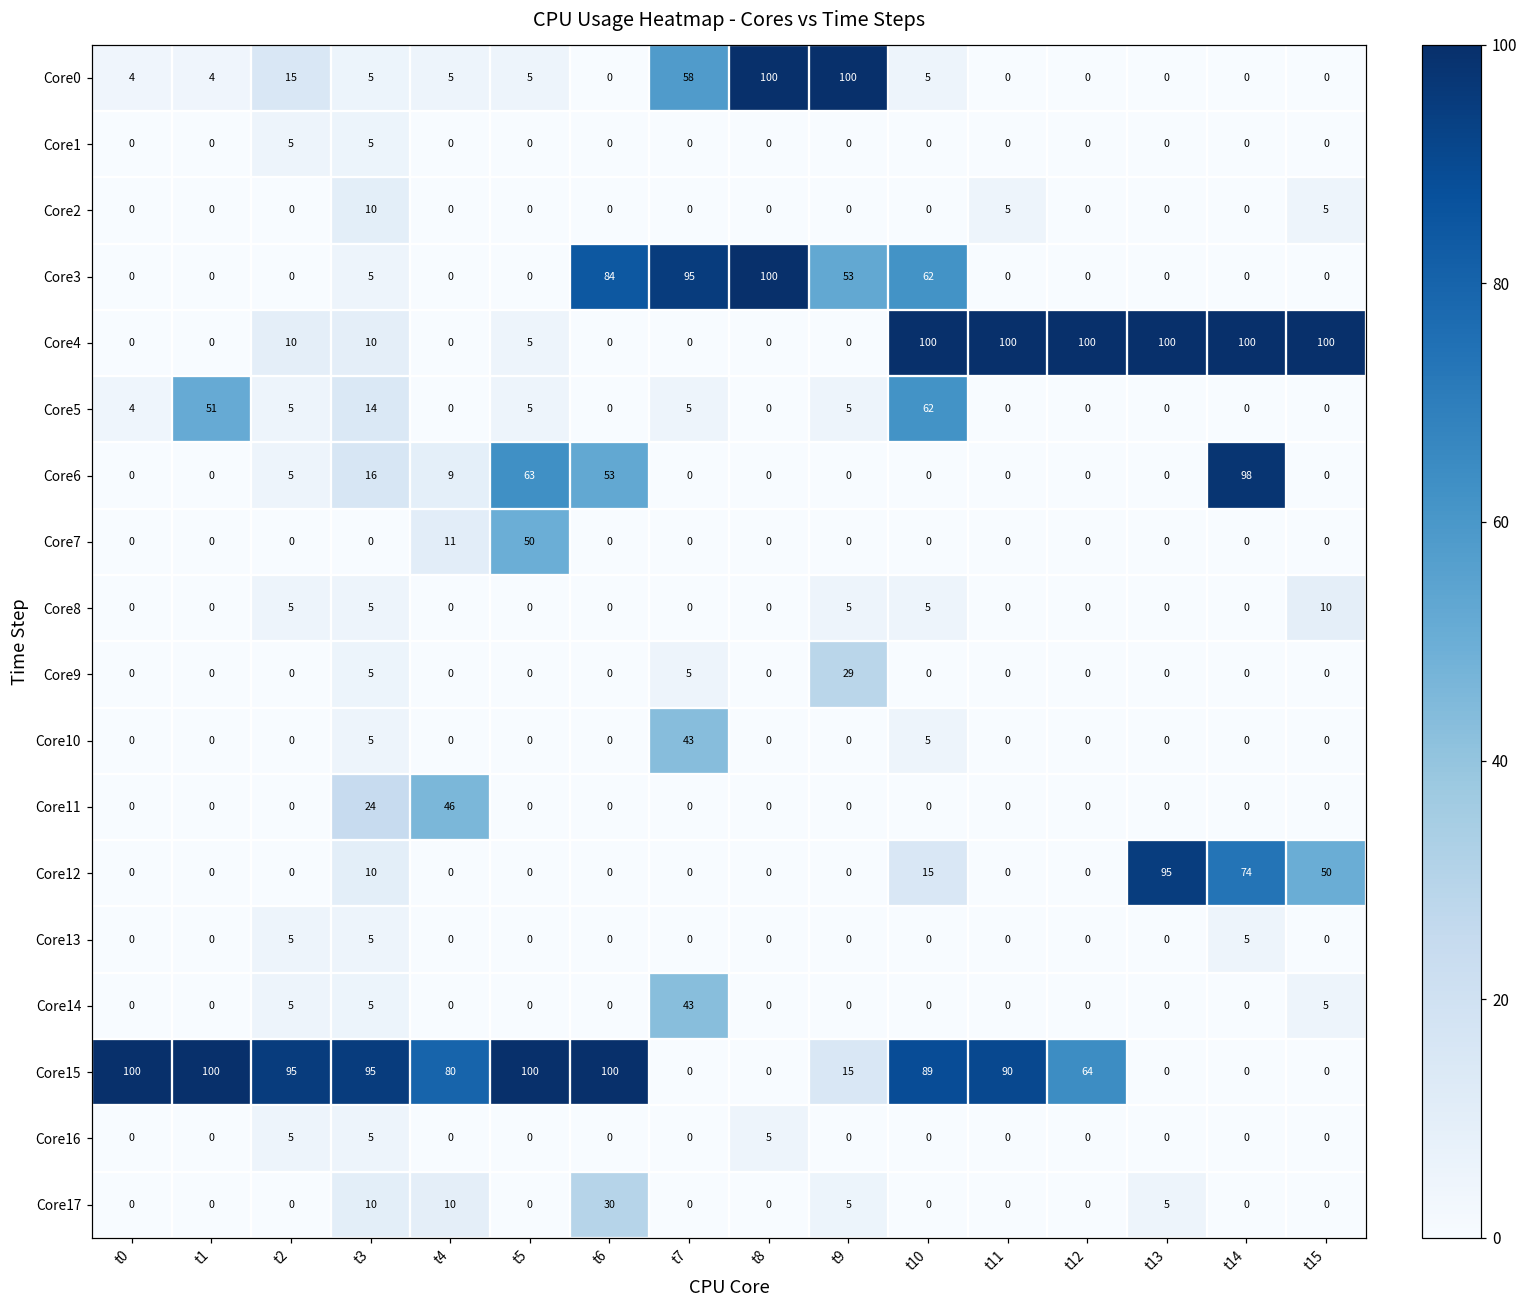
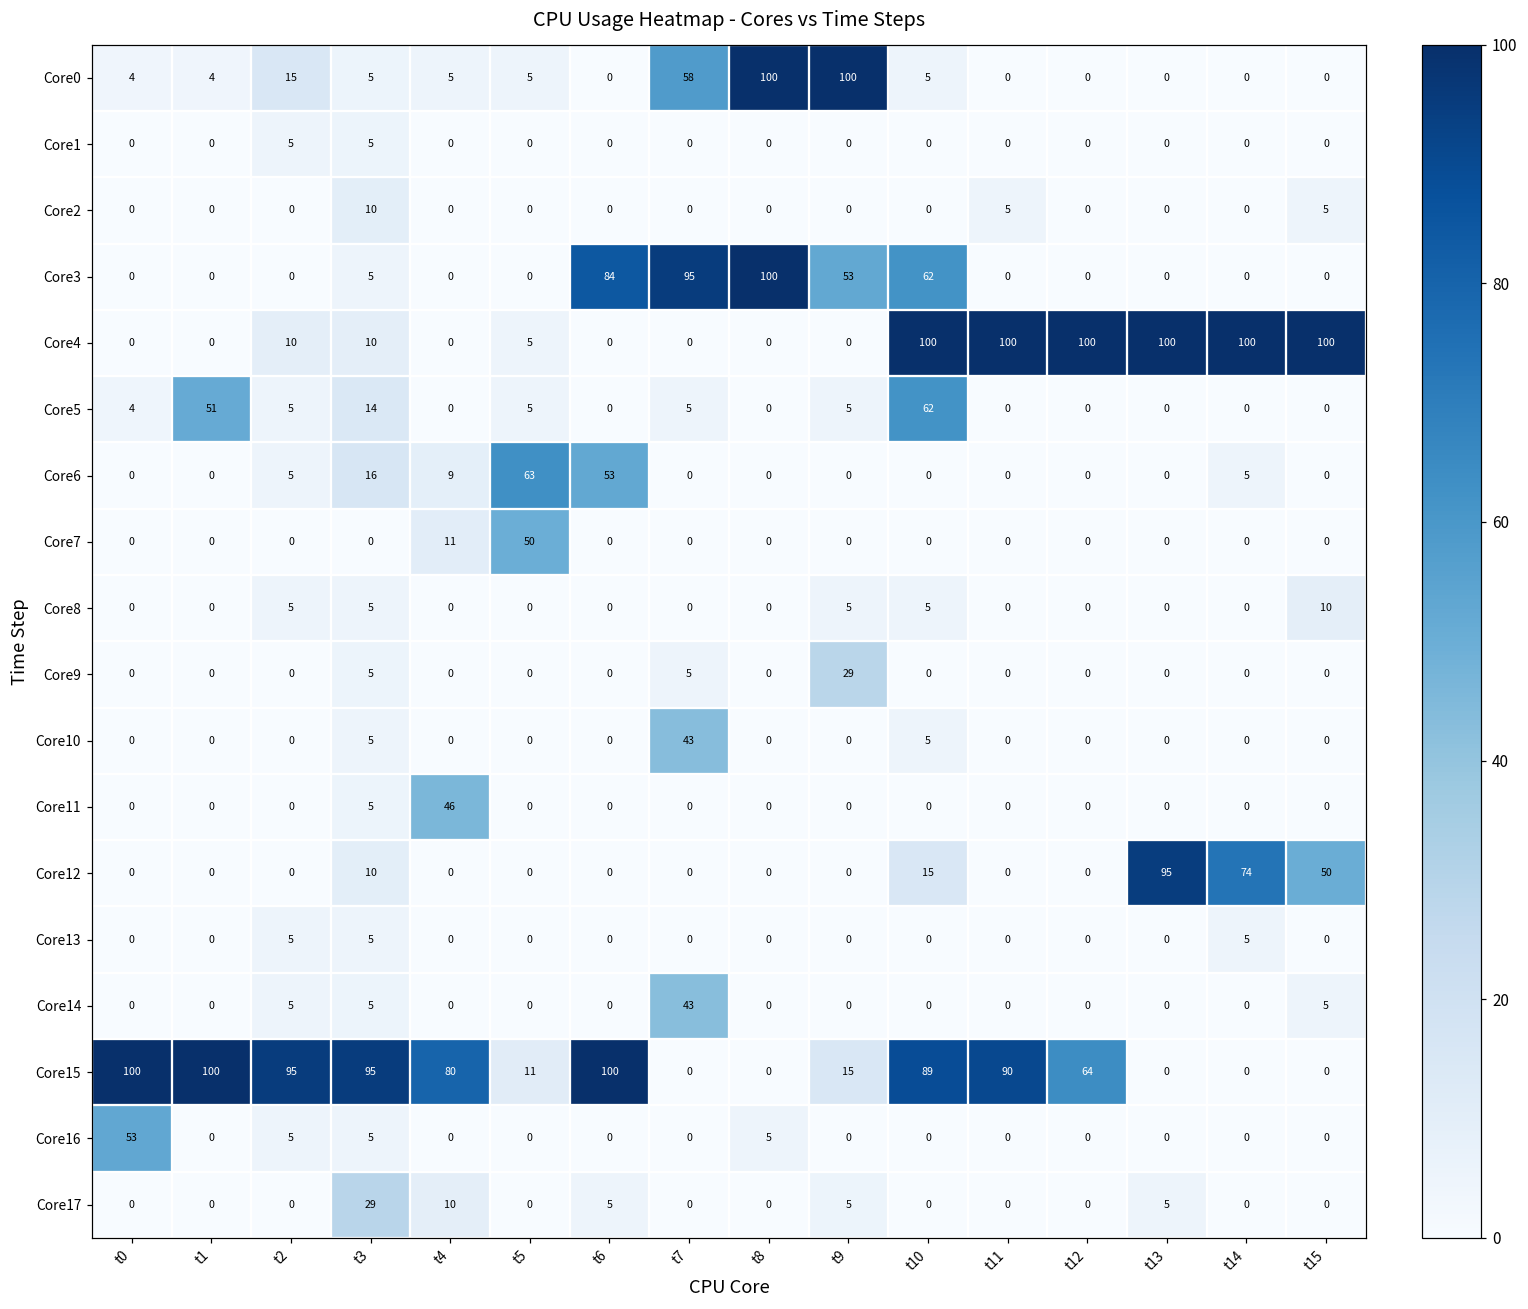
Core6, t14: 98 -> 5
Core11, t3: 24 -> 5
Core15, t5: 100 -> 11
Core16, t0: 0 -> 53
Core17, t3: 10 -> 29
Core17, t6: 30 -> 5
